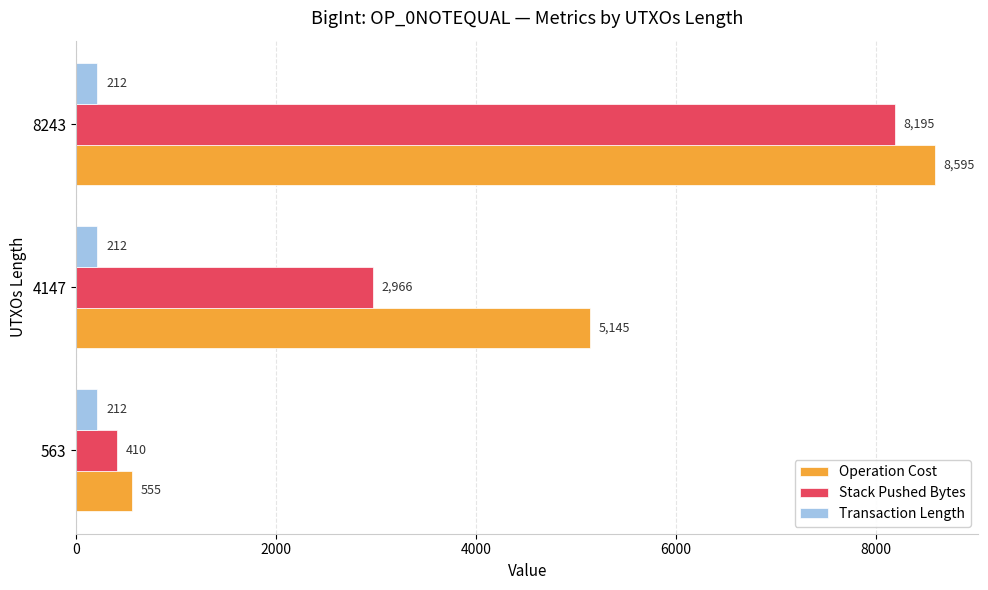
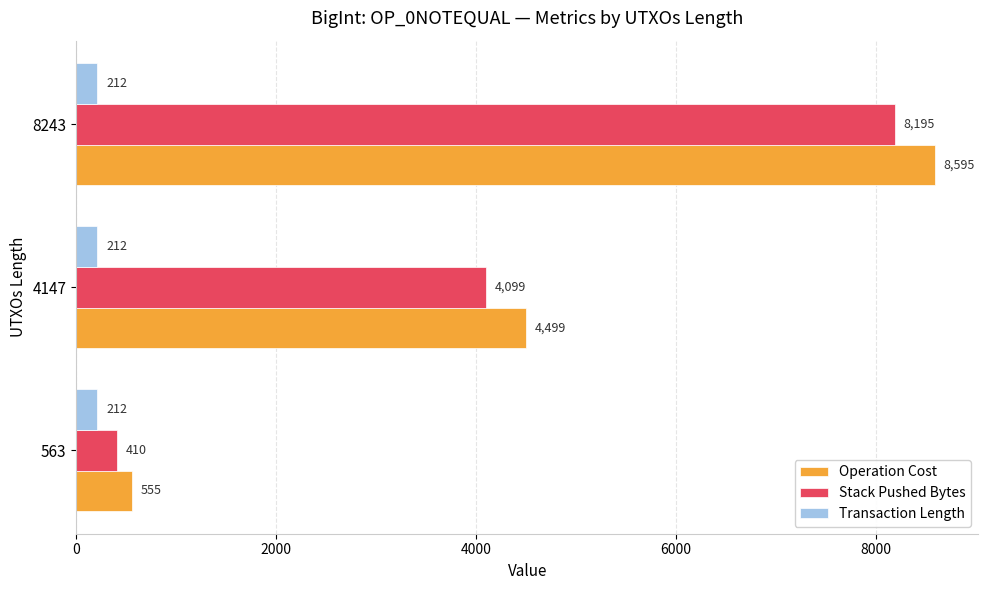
Stack Pushed Bytes, 4147: 2,966 -> 4,099
Operation Cost, 4147: 5,145 -> 4,499
